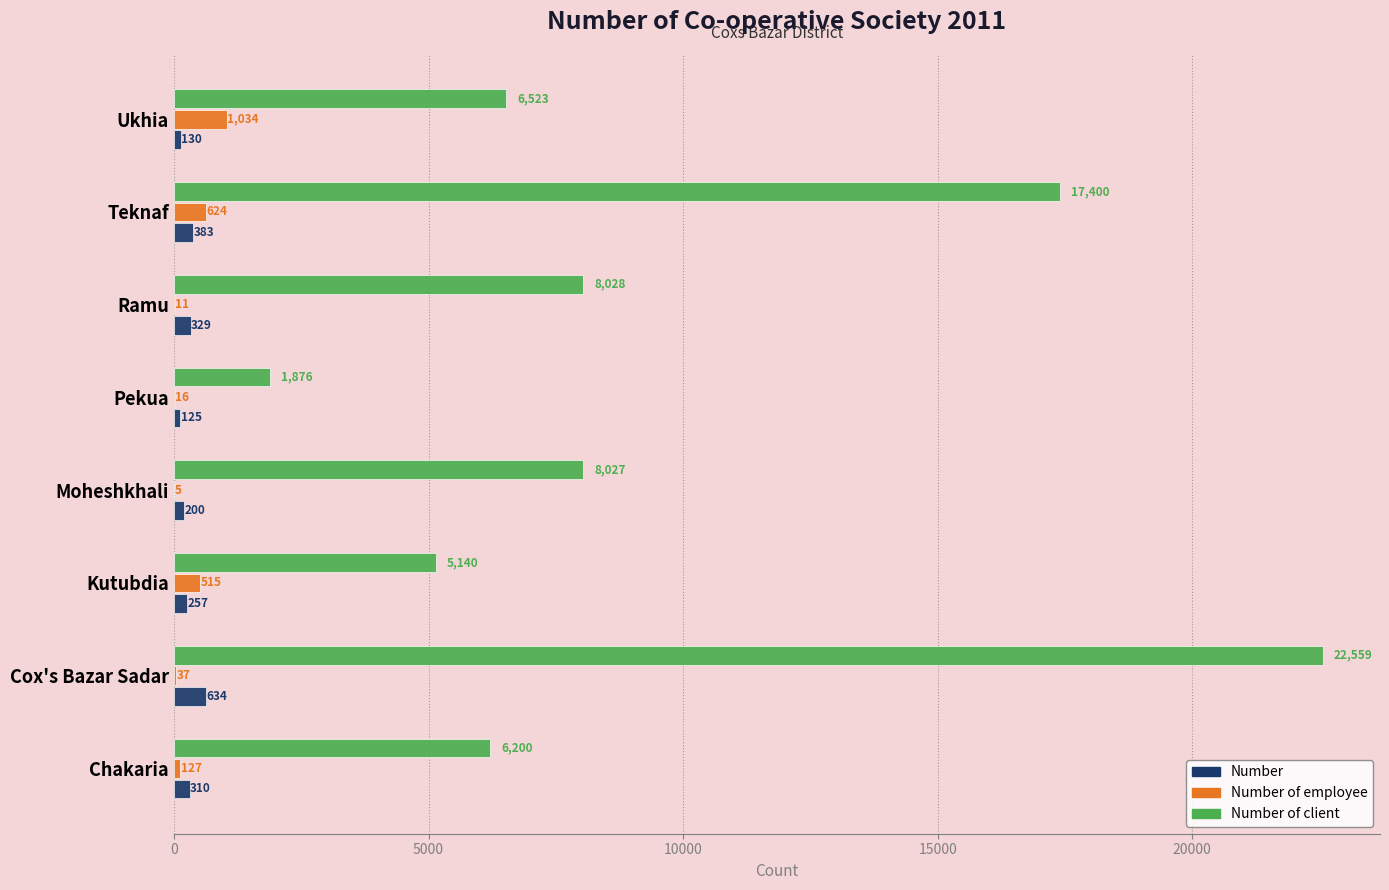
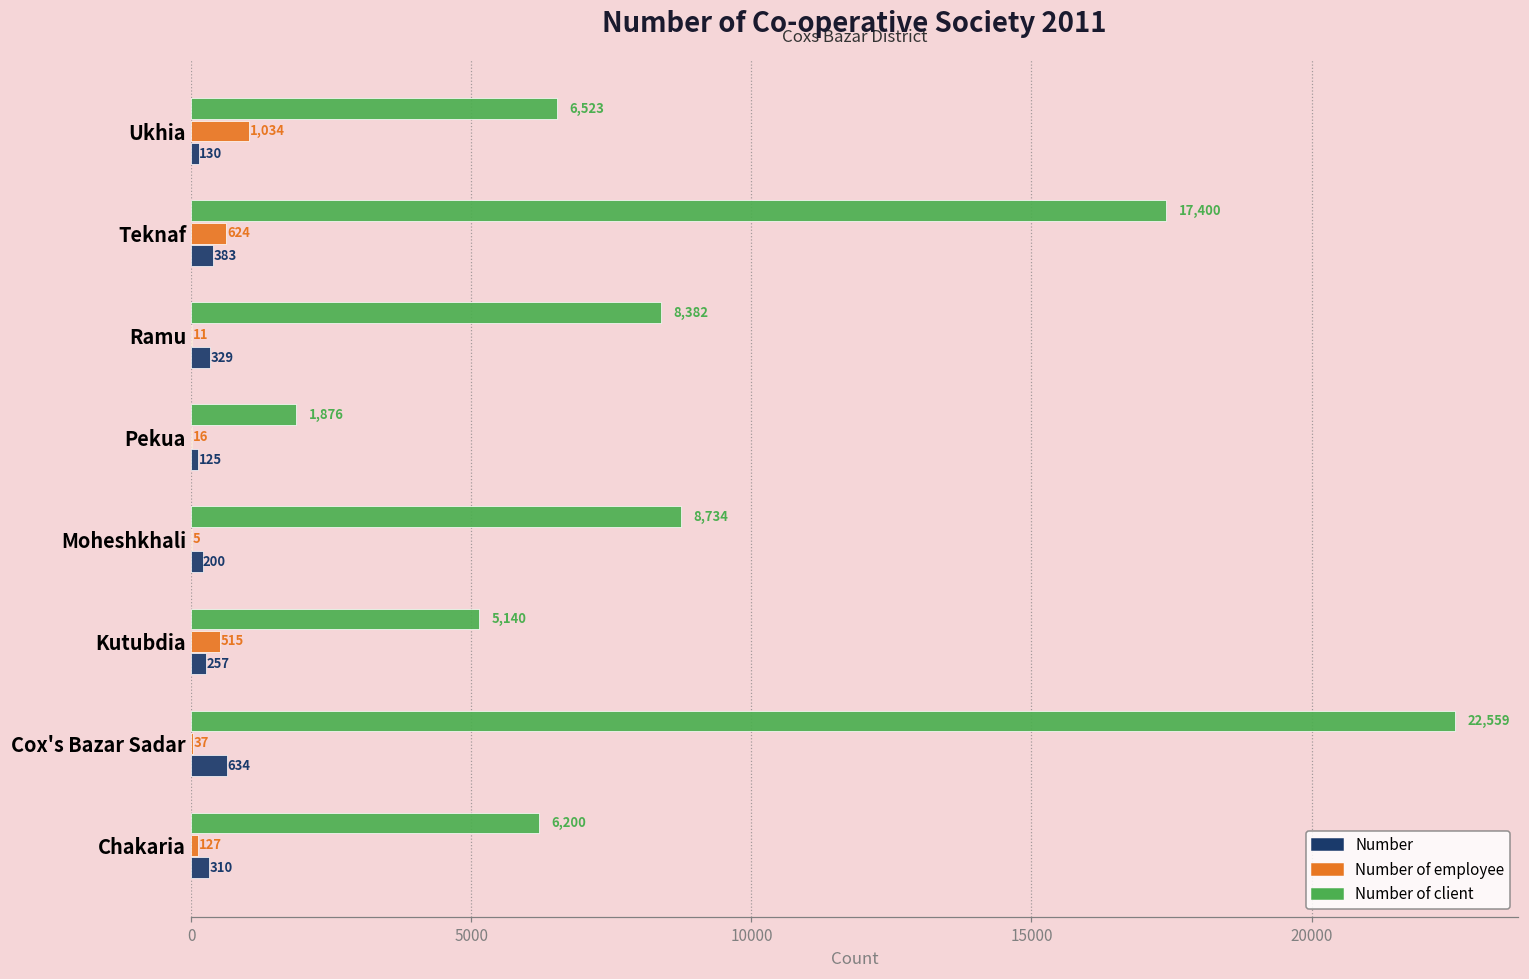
Number of client, Ramu: 8,028 -> 8,382
Number of client, Moheshkhali: 8,027 -> 8,734
